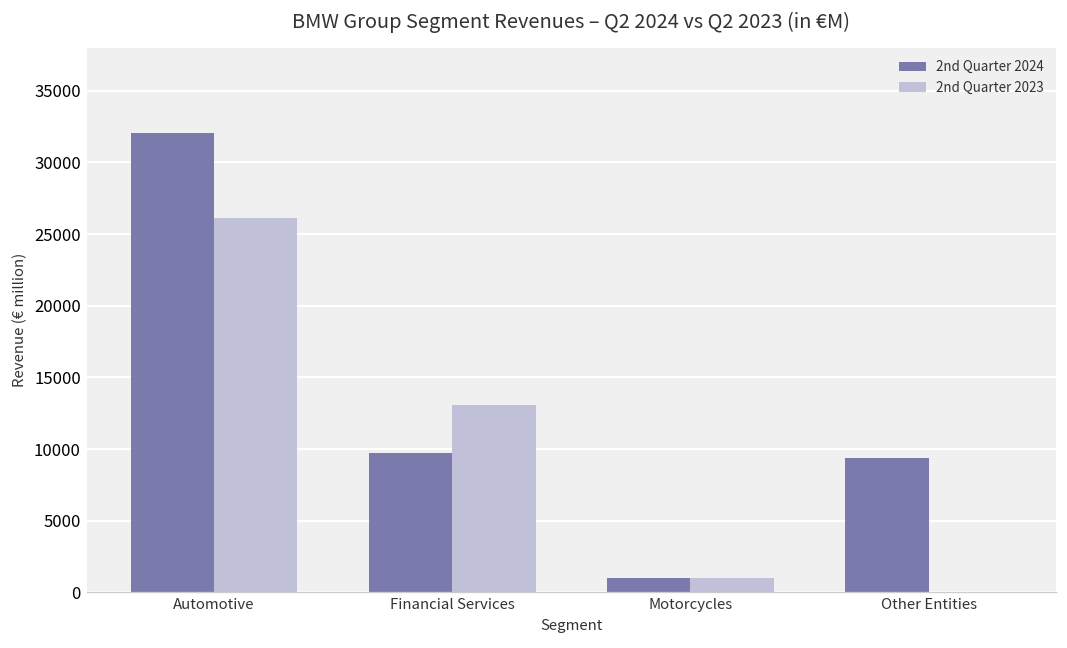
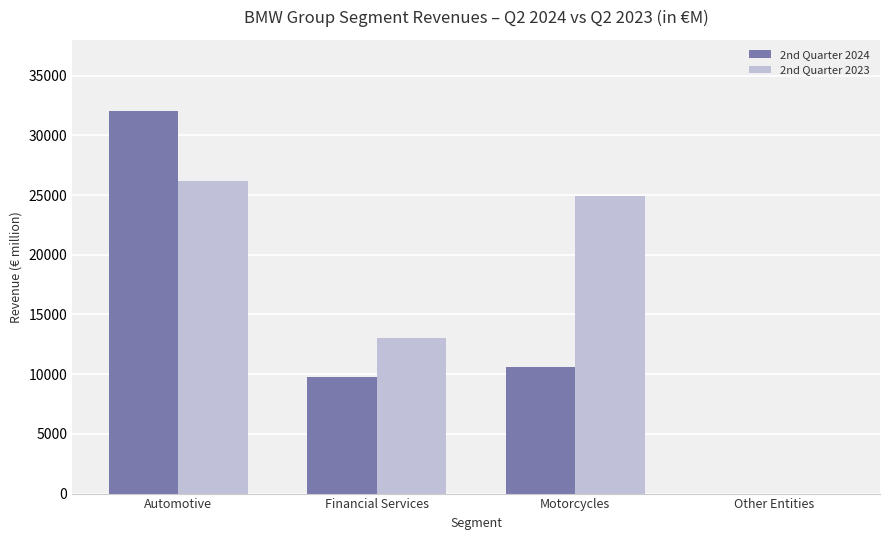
2nd Quarter 2024, Motorcycles: 1000 -> 10600
2nd Quarter 2023, Motorcycles: 1000 -> 24900
2nd Quarter 2024, Other Entities: 9400 -> 0
